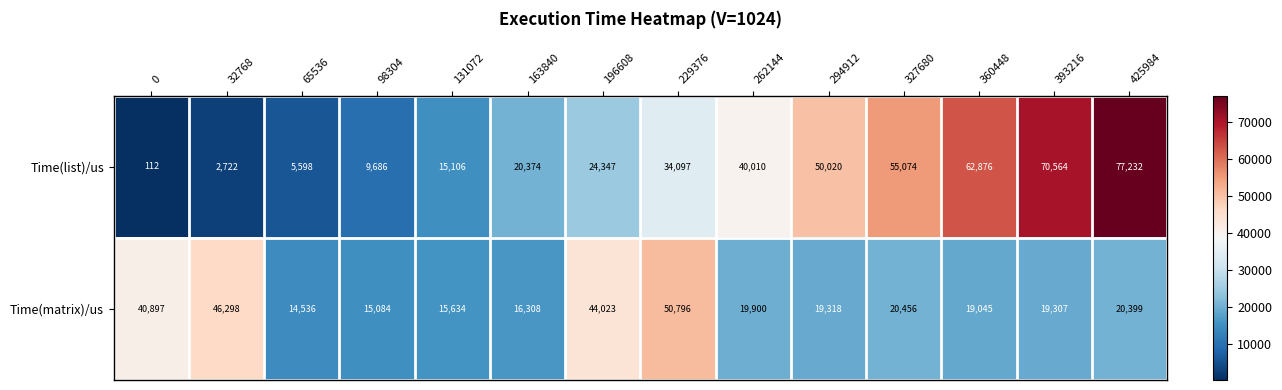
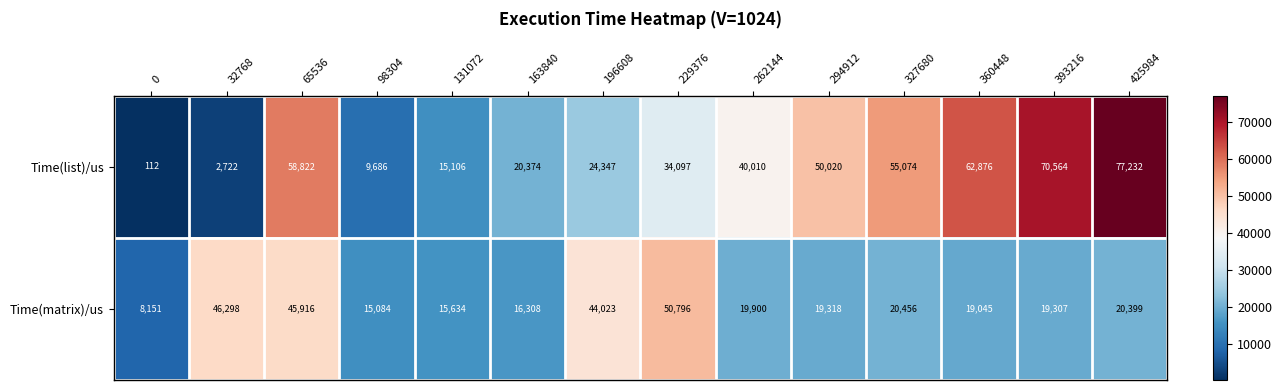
Time(list)/us, 65536: 5,598 -> 58,822
Time(matrix)/us, 0: 40,897 -> 8,151
Time(matrix)/us, 65536: 14,536 -> 45,916
